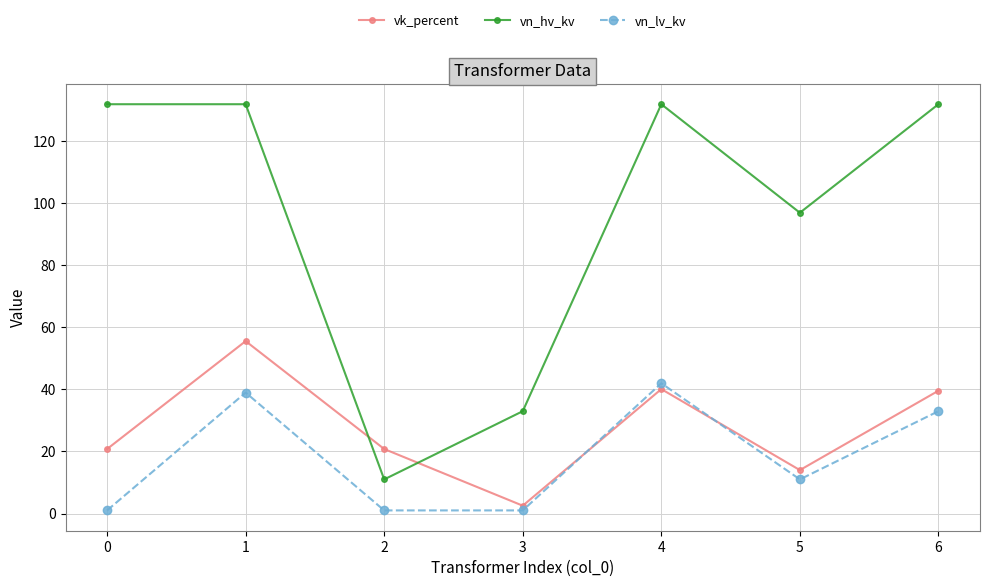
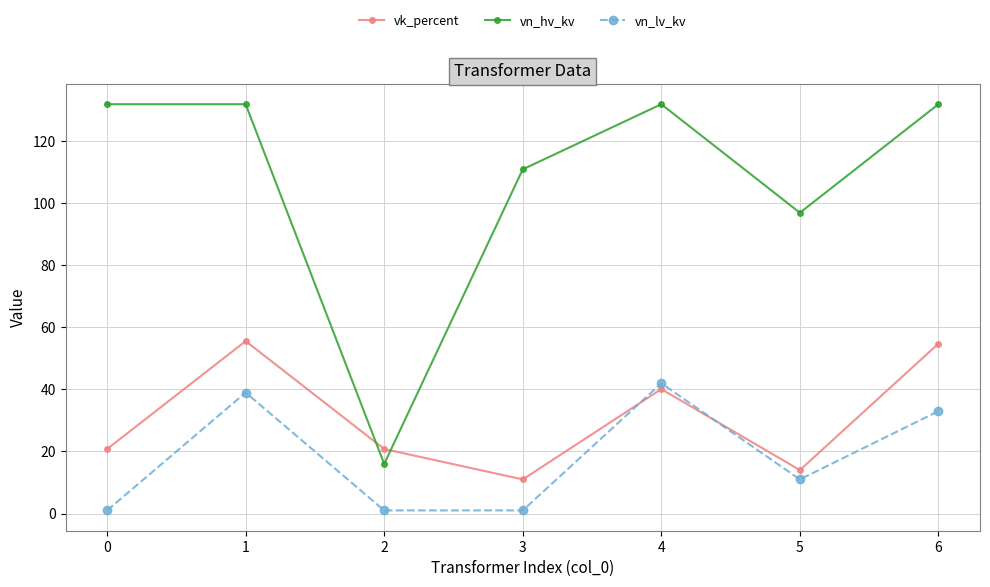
vn_hv_kv, 2: 11 -> 16
vk_percent, 3: 3 -> 11
vn_hv_kv, 3: 33 -> 111
vk_percent, 6: 40 -> 55
